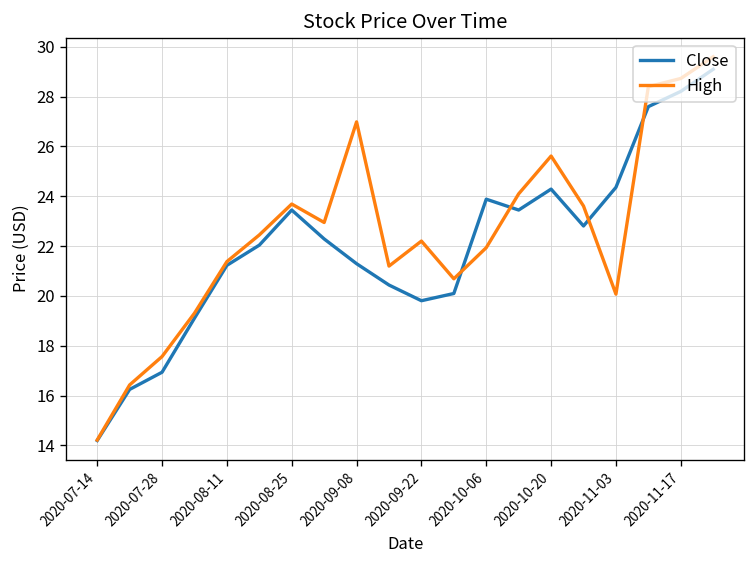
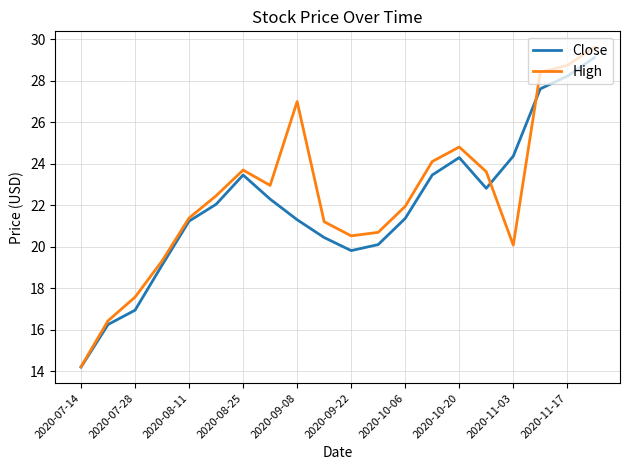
High, 2020-09-22: 22.2 -> 20.5
Close, 2020-10-06: 23.9 -> 21.4
High, 2020-10-20: 25.6 -> 24.8
